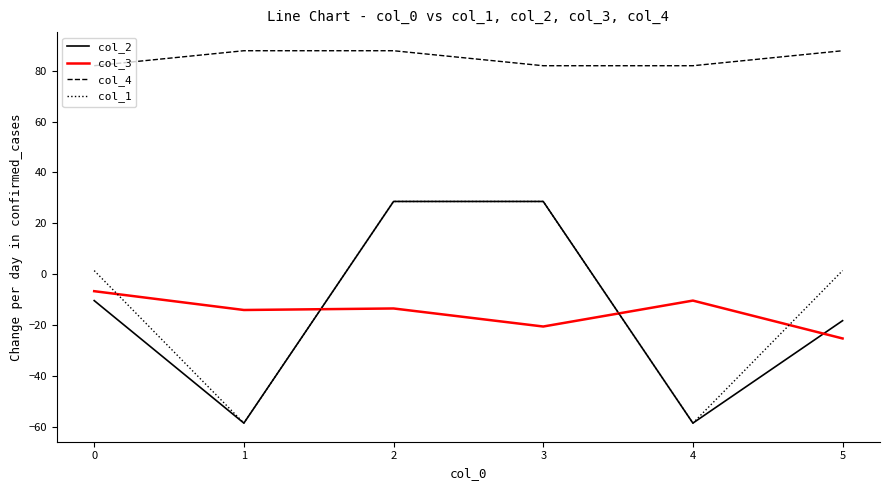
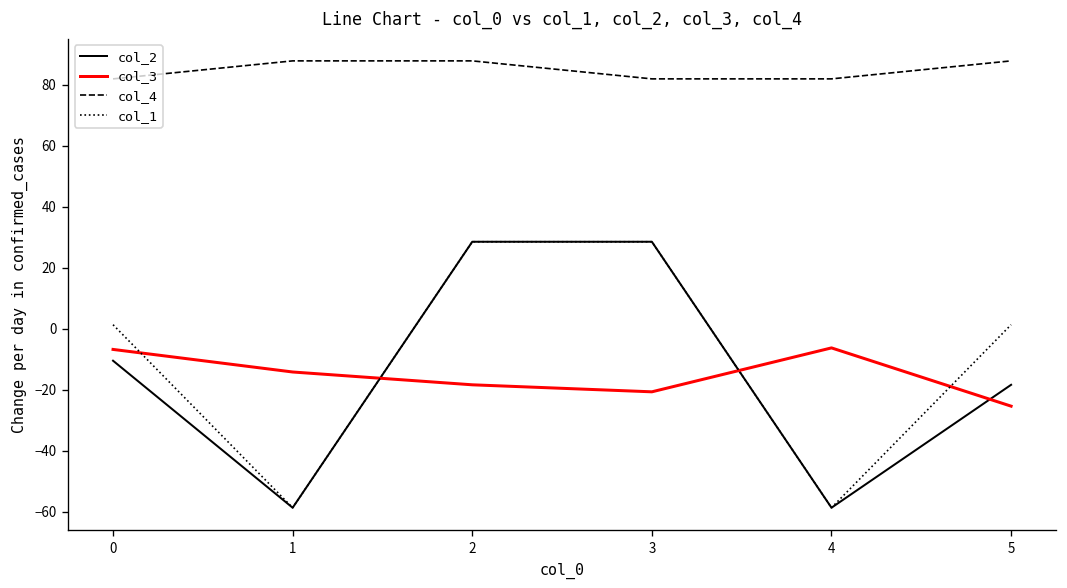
col_3, 2: -14 -> -18
col_3, 4: -10 -> -6
